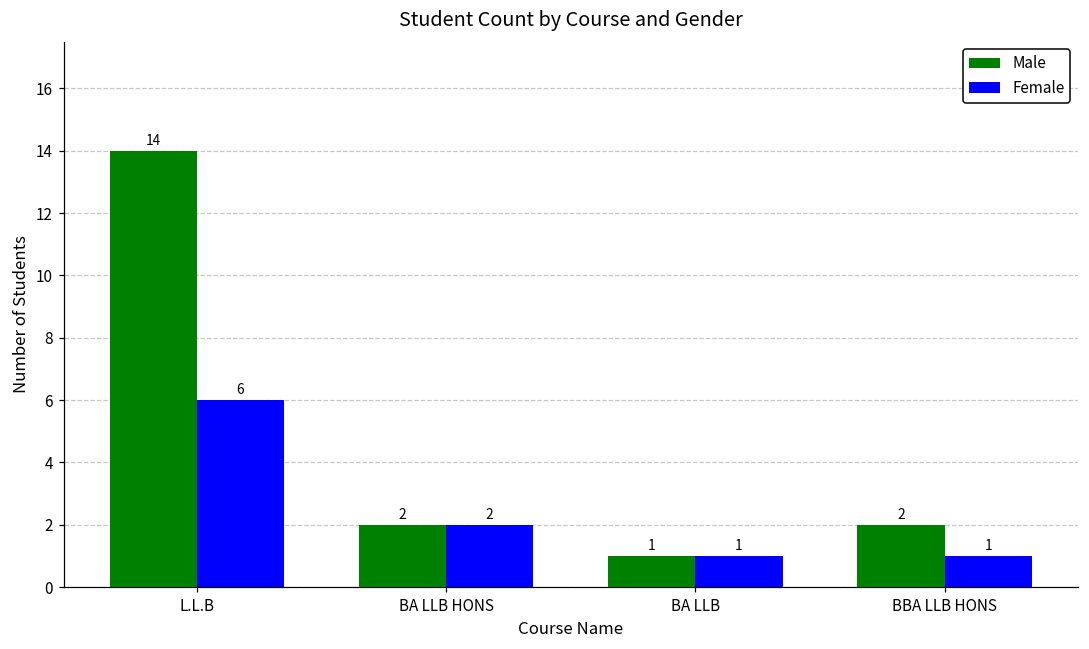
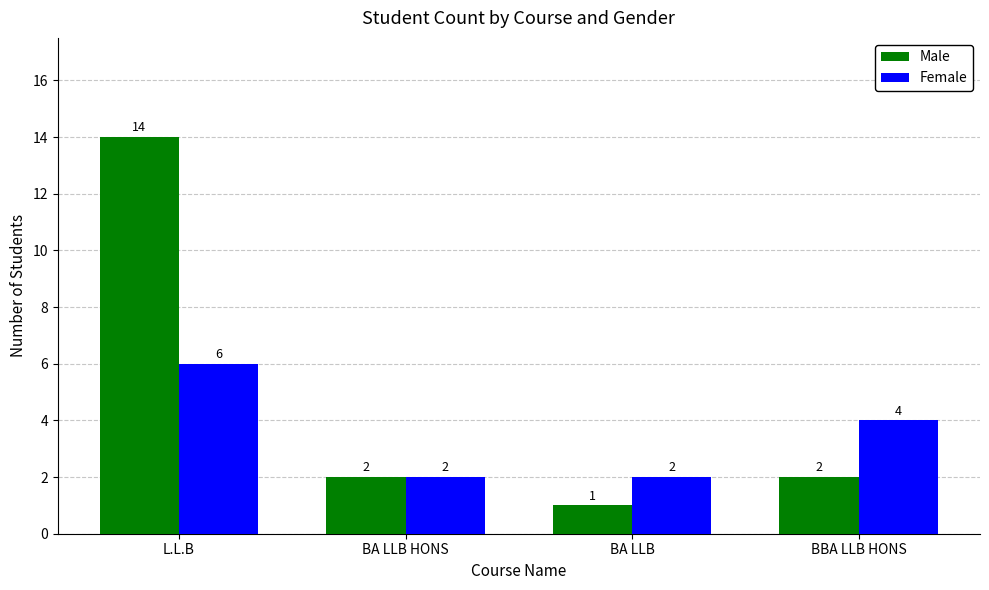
Female, BA LLB: 1 -> 2
Female, BBA LLB HONS: 1 -> 4
